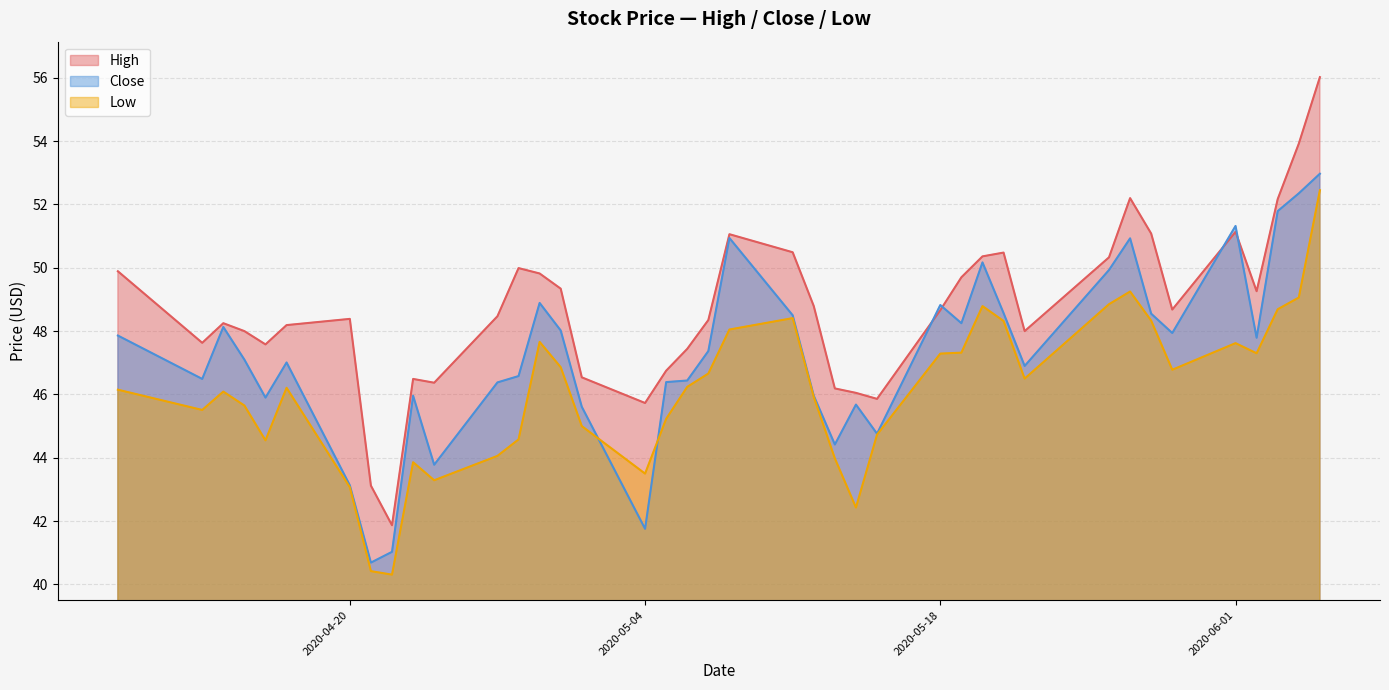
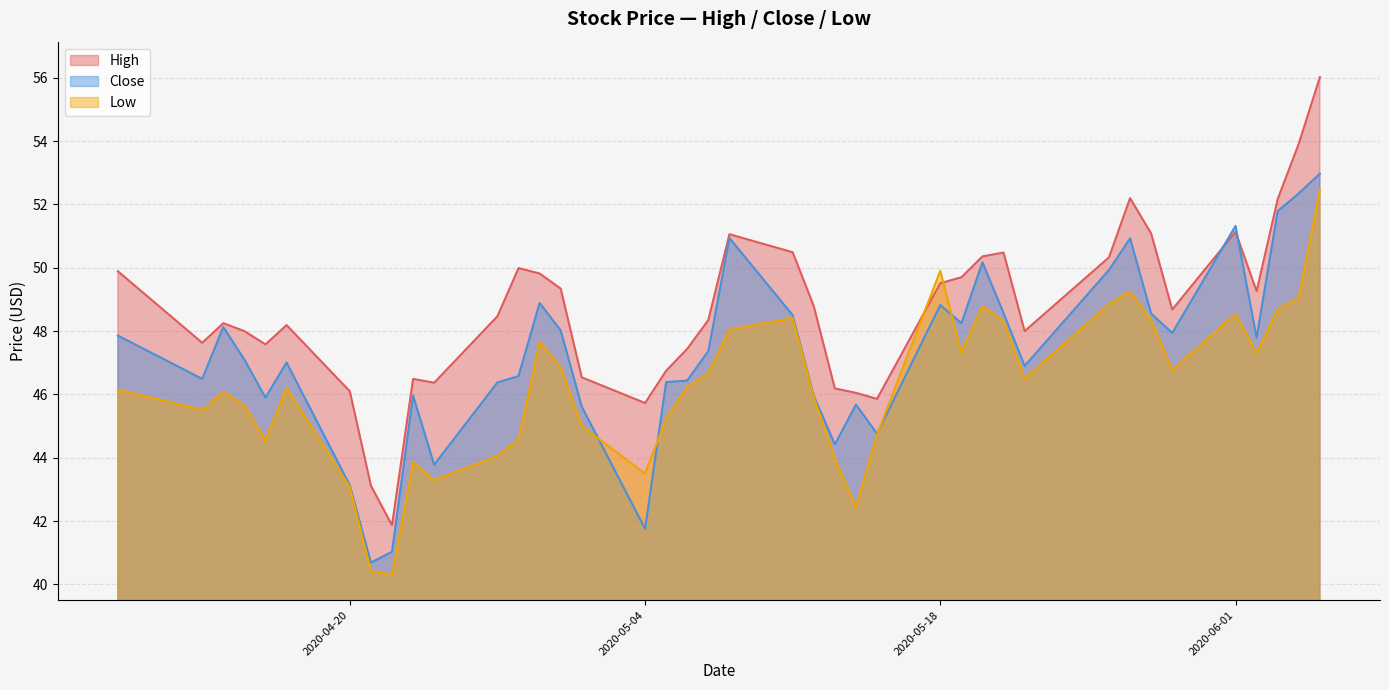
High, 2020-04-20: 48.4 -> 46.1
High, 2020-05-18: 48.7 -> 49.5
Low, 2020-05-18: 47.3 -> 49.9
Low, 2020-06-01: 47.6 -> 48.5
